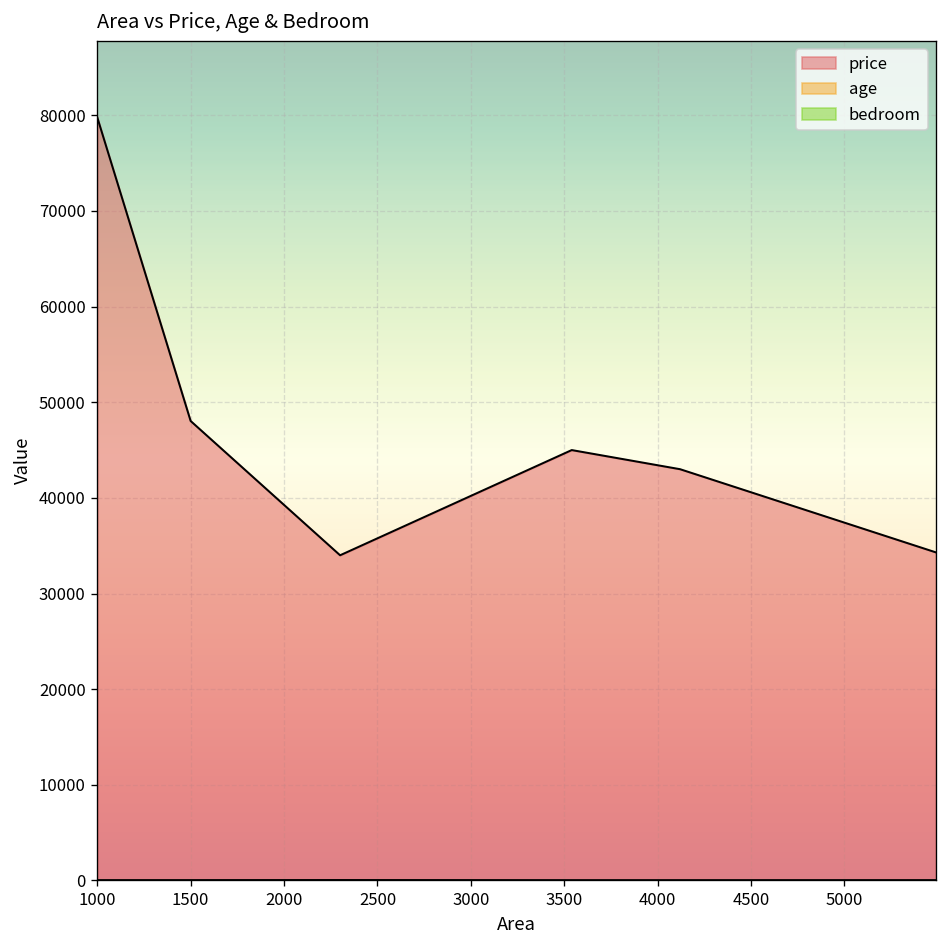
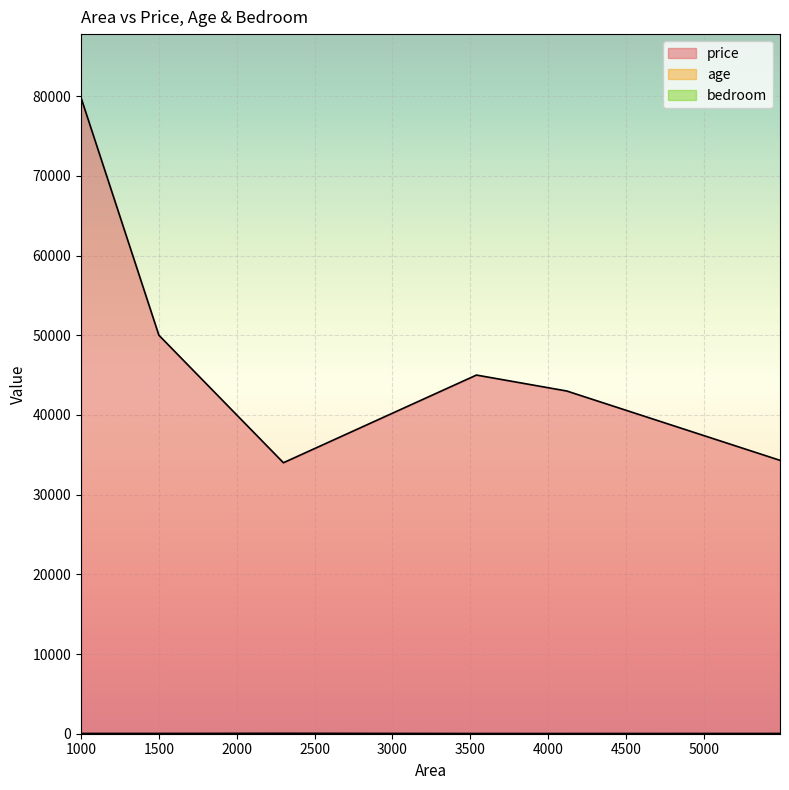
price, 1500: 48000 -> 50000
